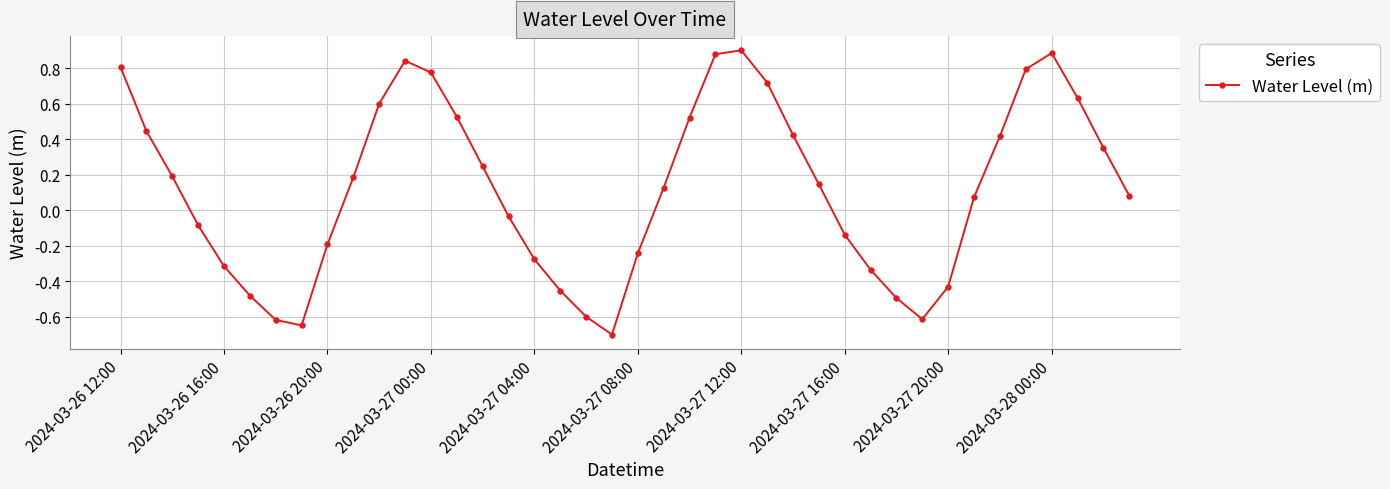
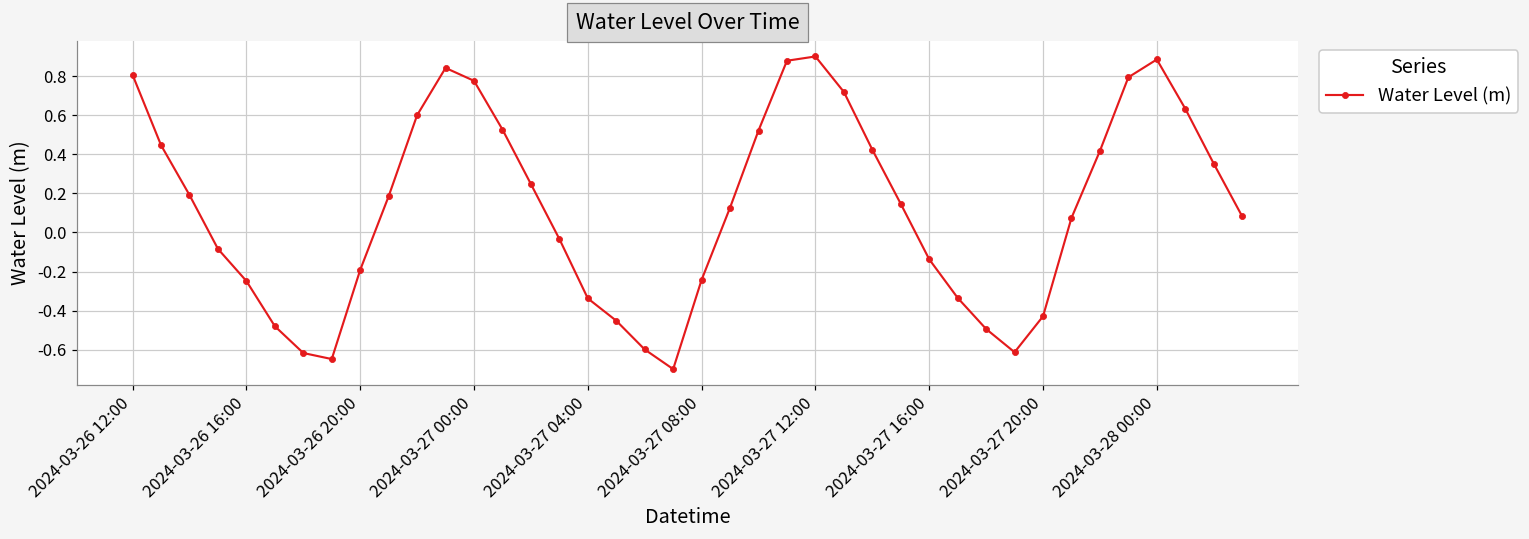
2024-03-26 16:00: -0.31 -> -0.25
2024-03-27 04:00: -0.28 -> -0.34
